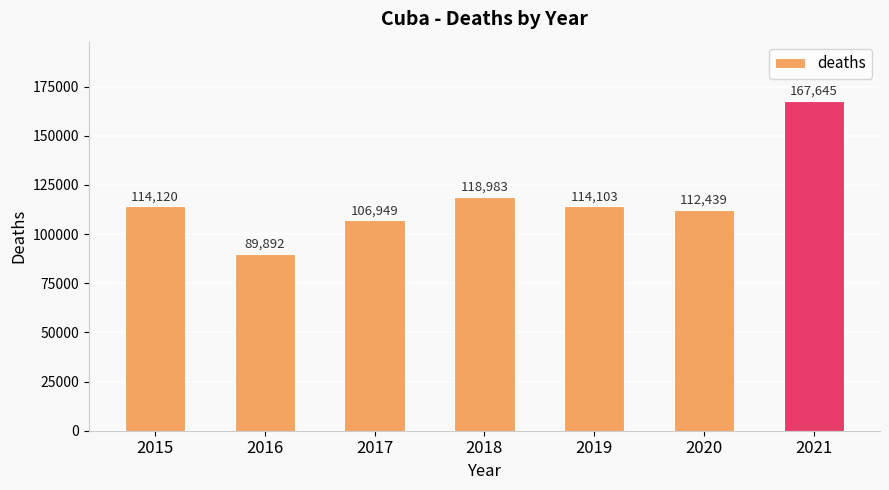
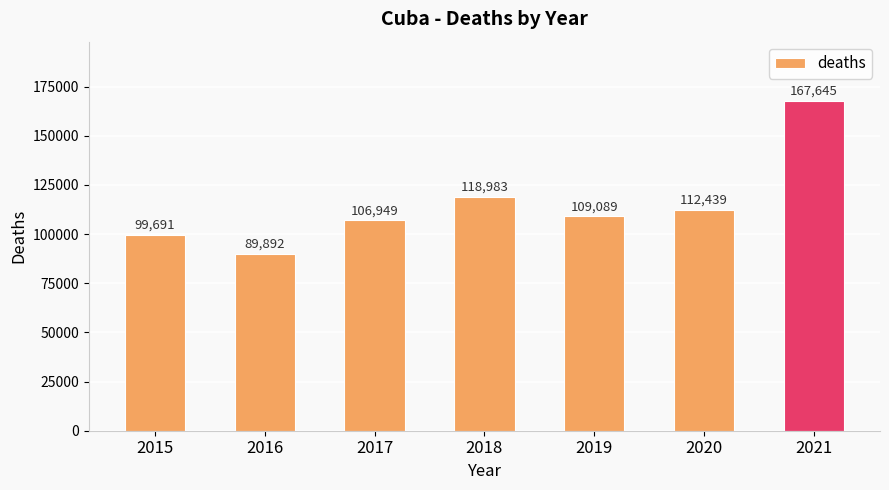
2015: 114,120 -> 99,691
2019: 114,103 -> 109,089
